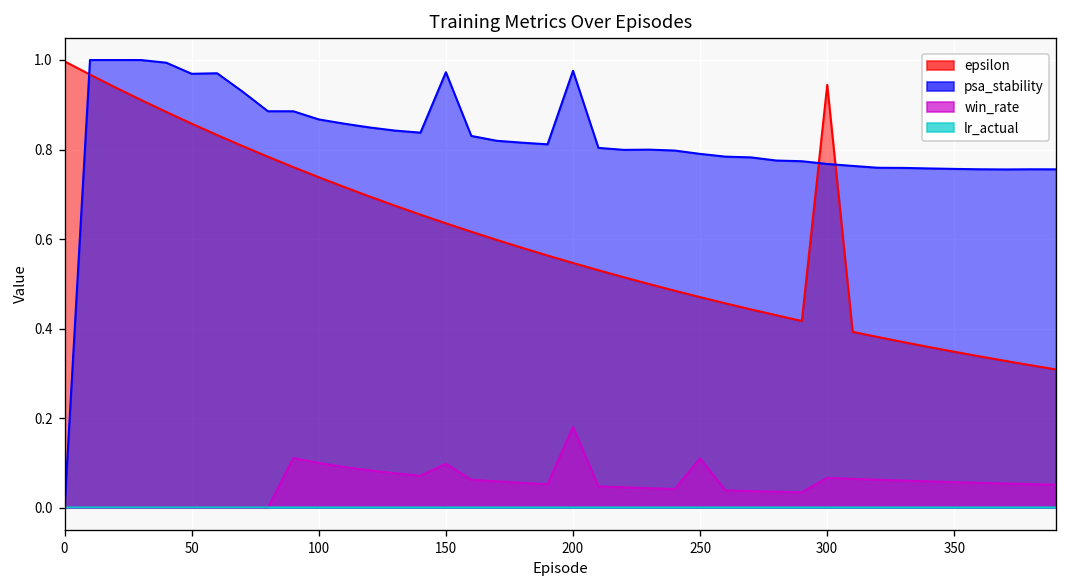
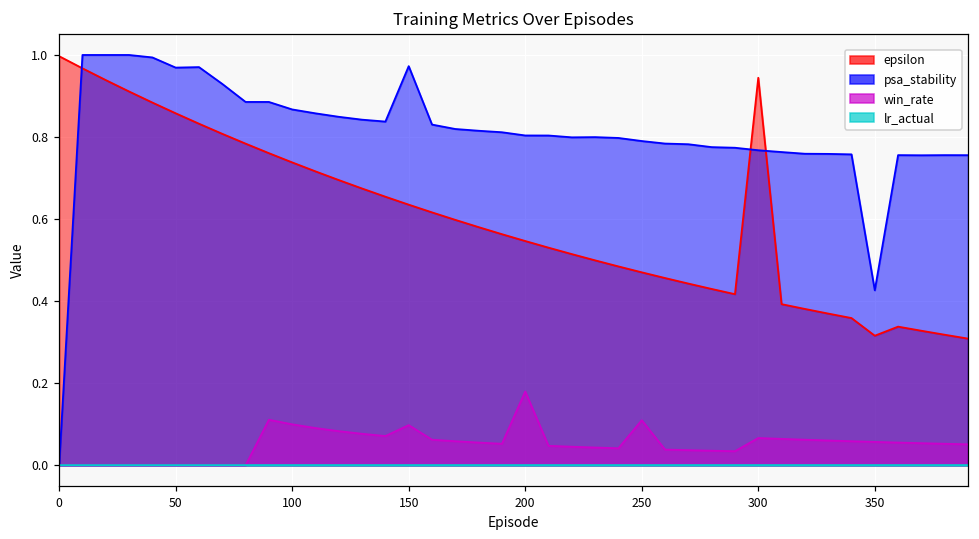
psa_stability, 200: 0.98 -> 0.80
epsilon, 350: 0.35 -> 0.32
psa_stability, 350: 0.76 -> 0.43
